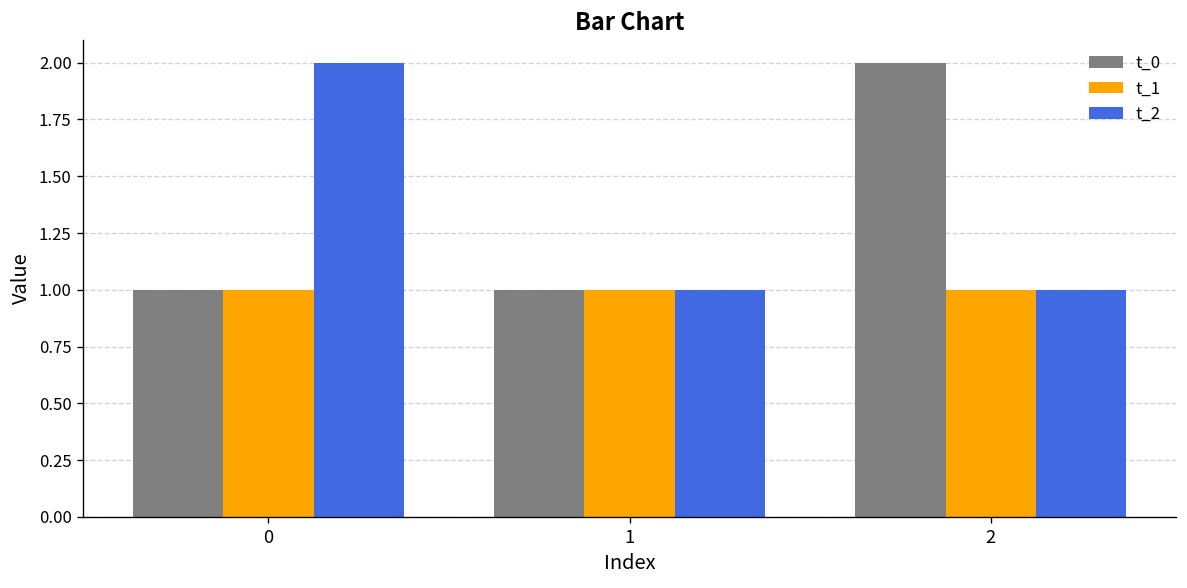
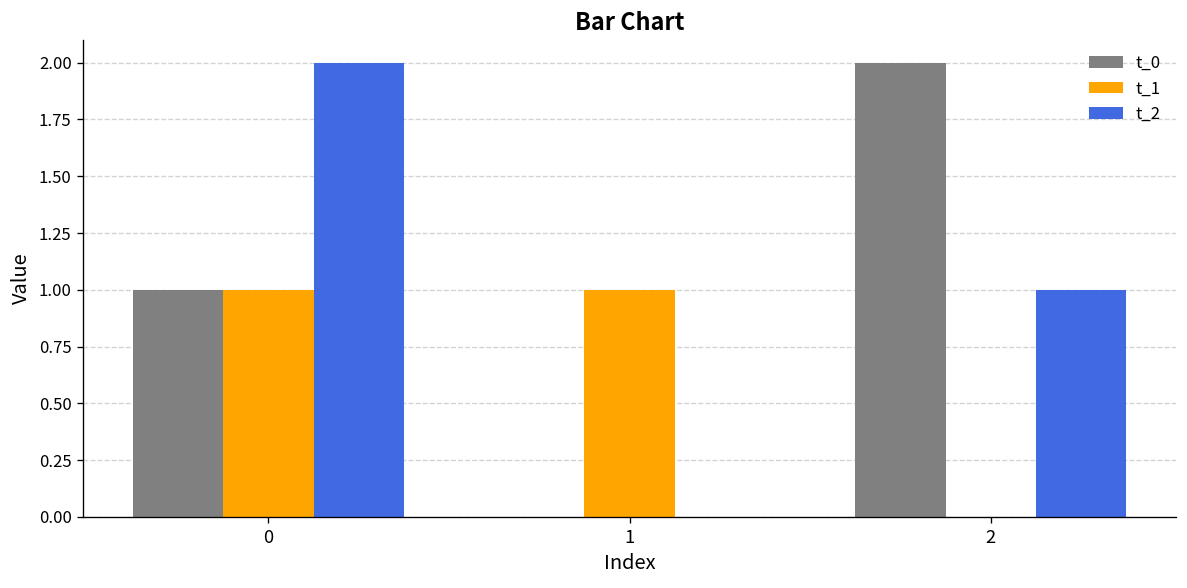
t_0, 1: 1 -> 0
t_2, 1: 1 -> 0
t_1, 2: 1 -> 0
